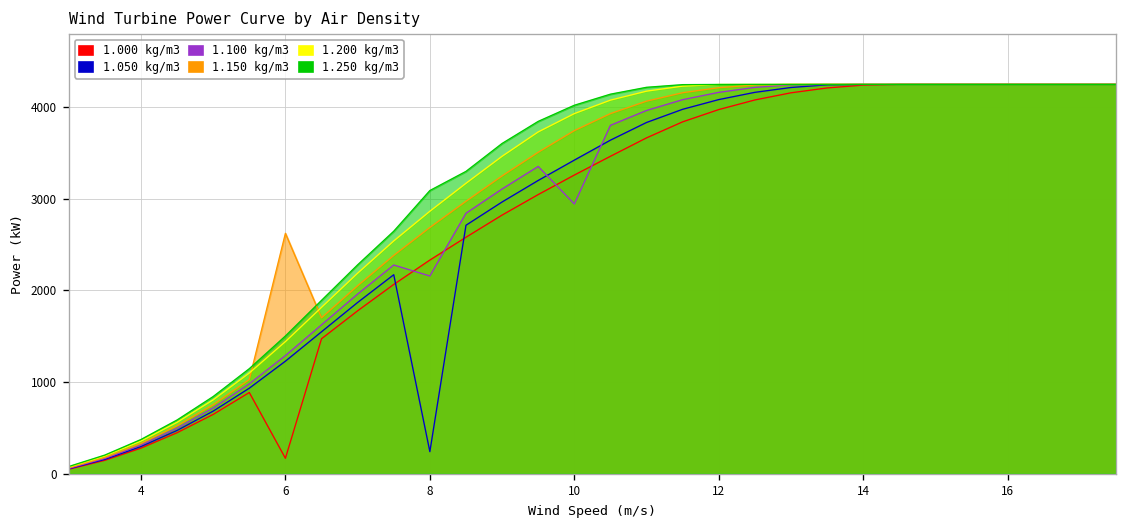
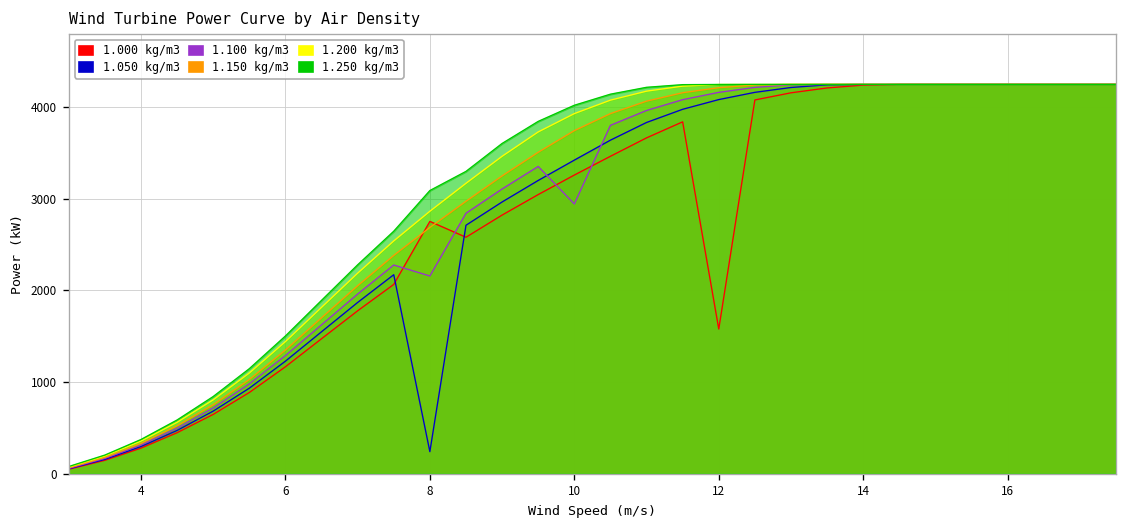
1.000 kg/m3, 6: 200 -> 1200
1.150 kg/m3, 6: 2600 -> 1400
1.000 kg/m3, 8: 2300 -> 2800
1.000 kg/m3, 12: 4000 -> 1600
